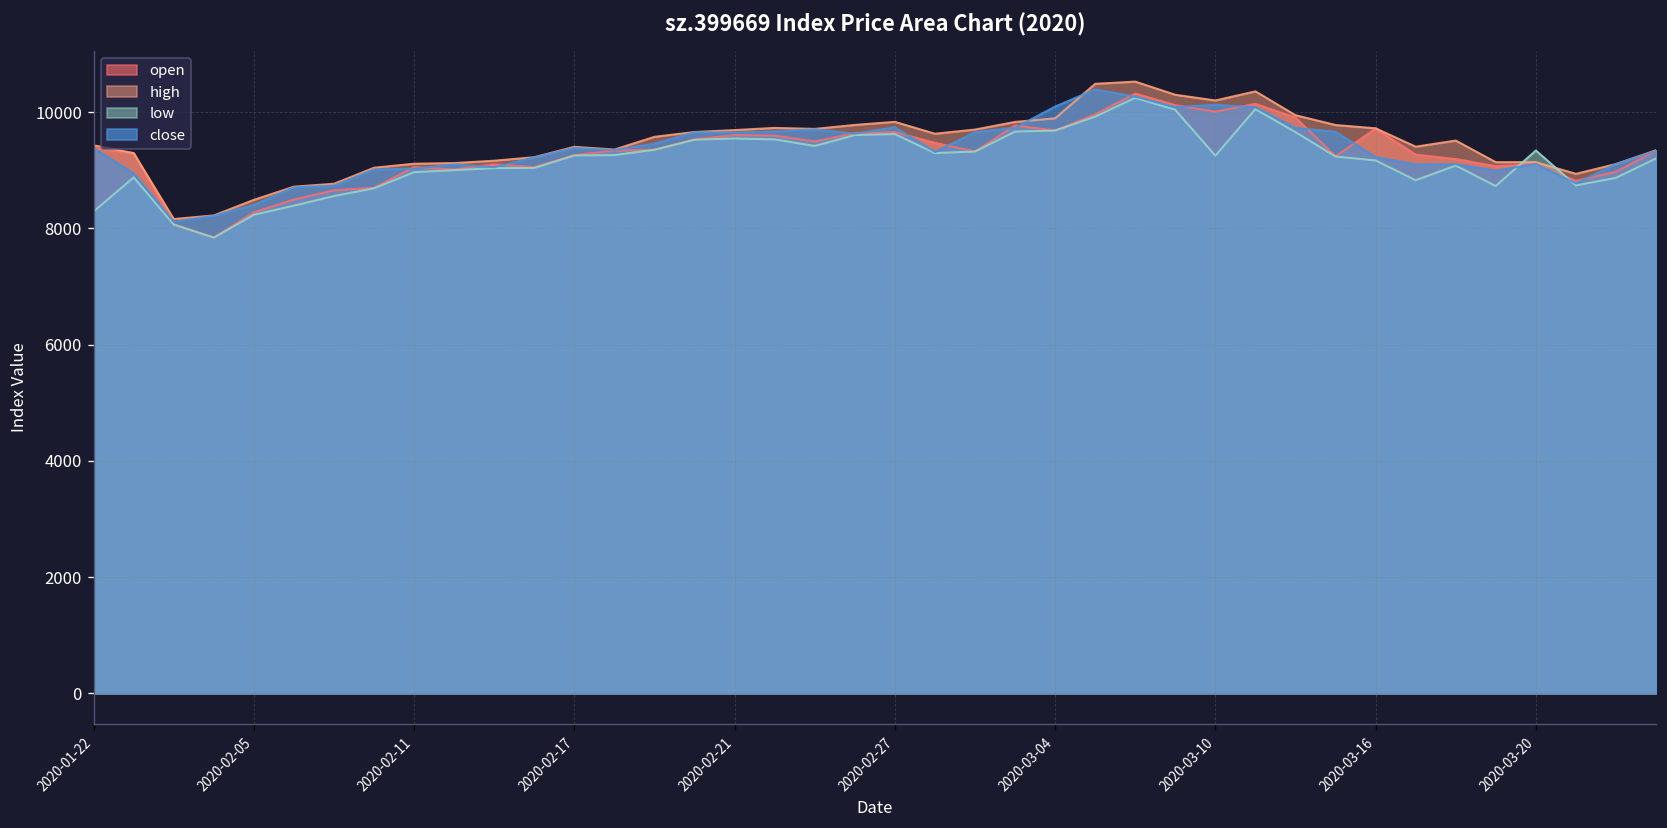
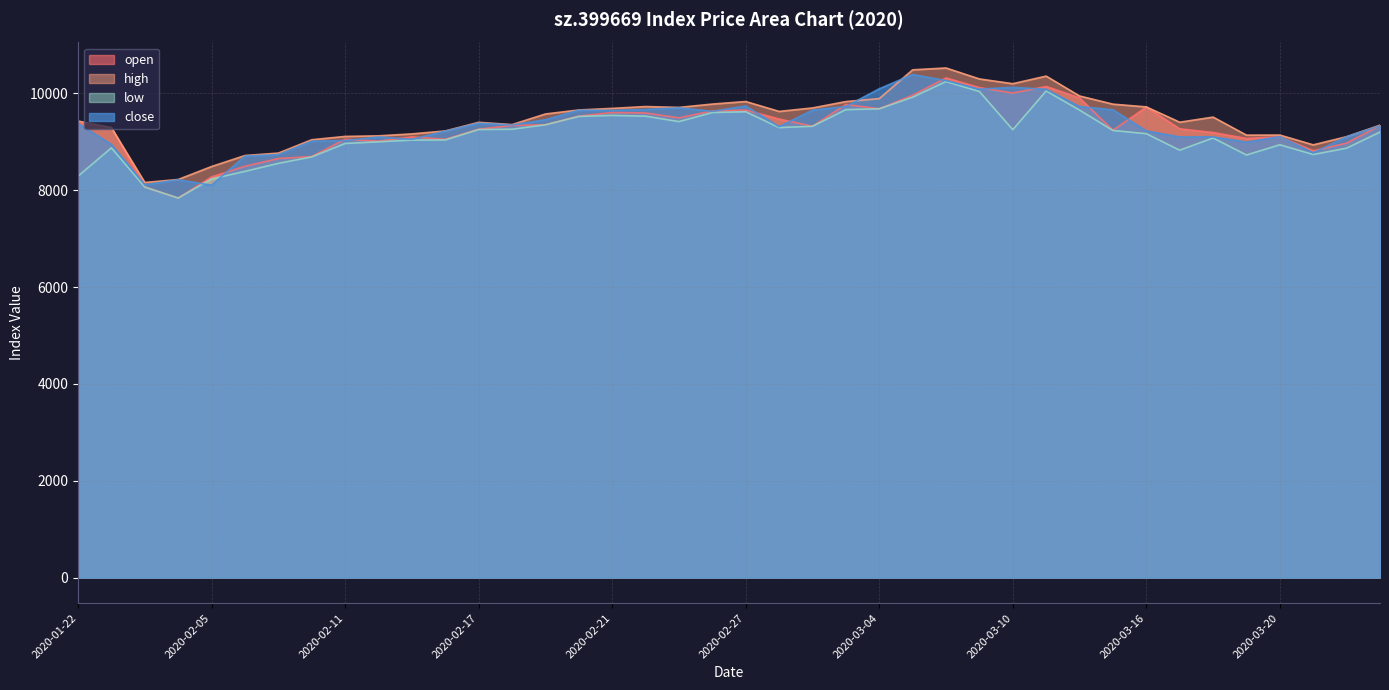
close, 2020-02-05: 8400 -> 8100
low, 2020-03-20: 9300 -> 8900
